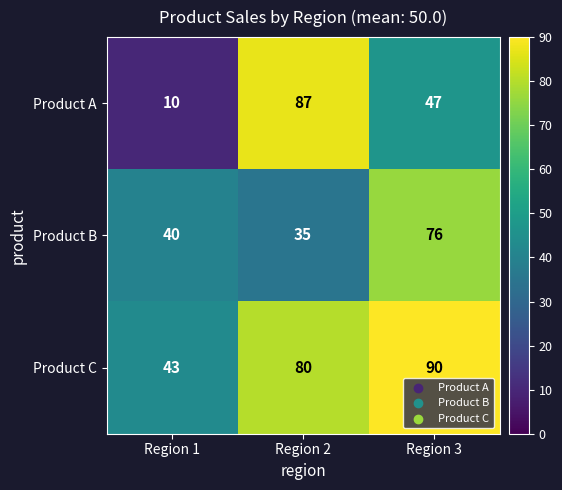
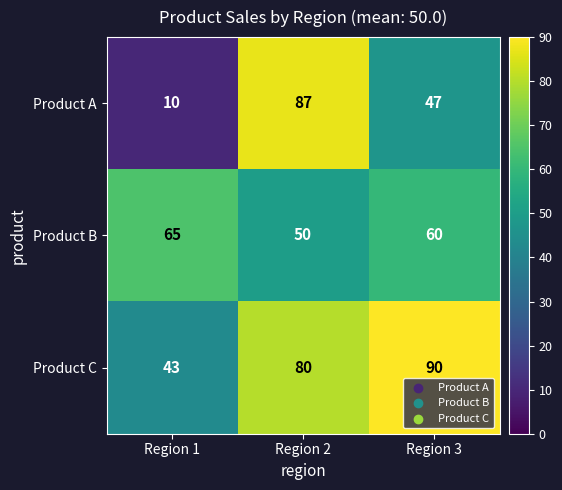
Product B, Region 1: 40 -> 65
Product B, Region 2: 35 -> 50
Product B, Region 3: 76 -> 60
